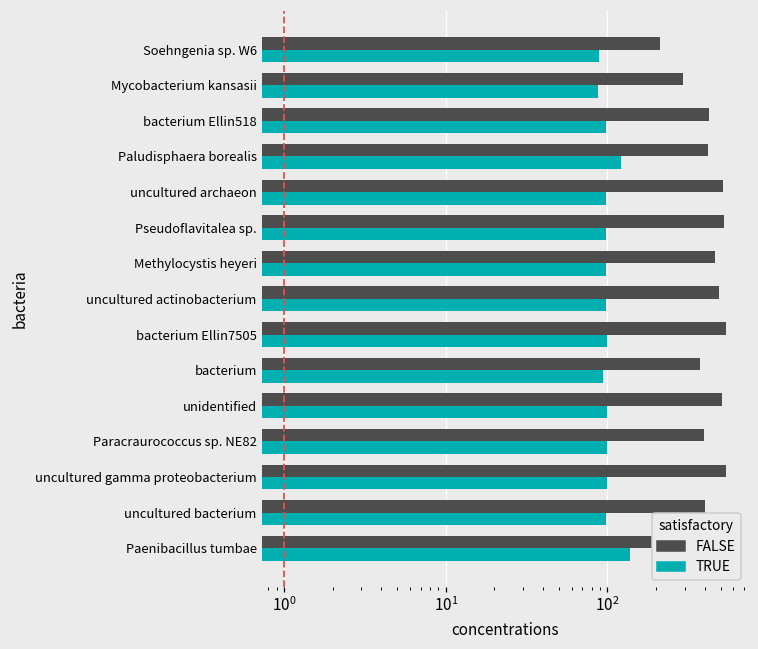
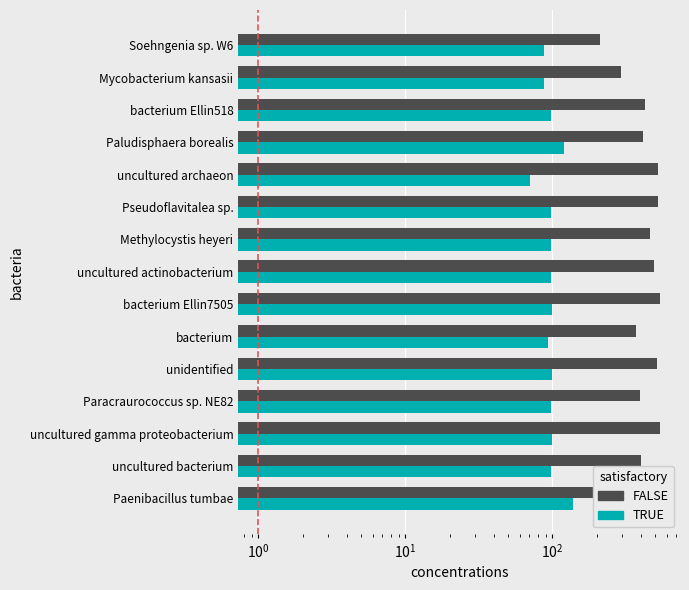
TRUE, uncultured archaeon: 100 -> 70
